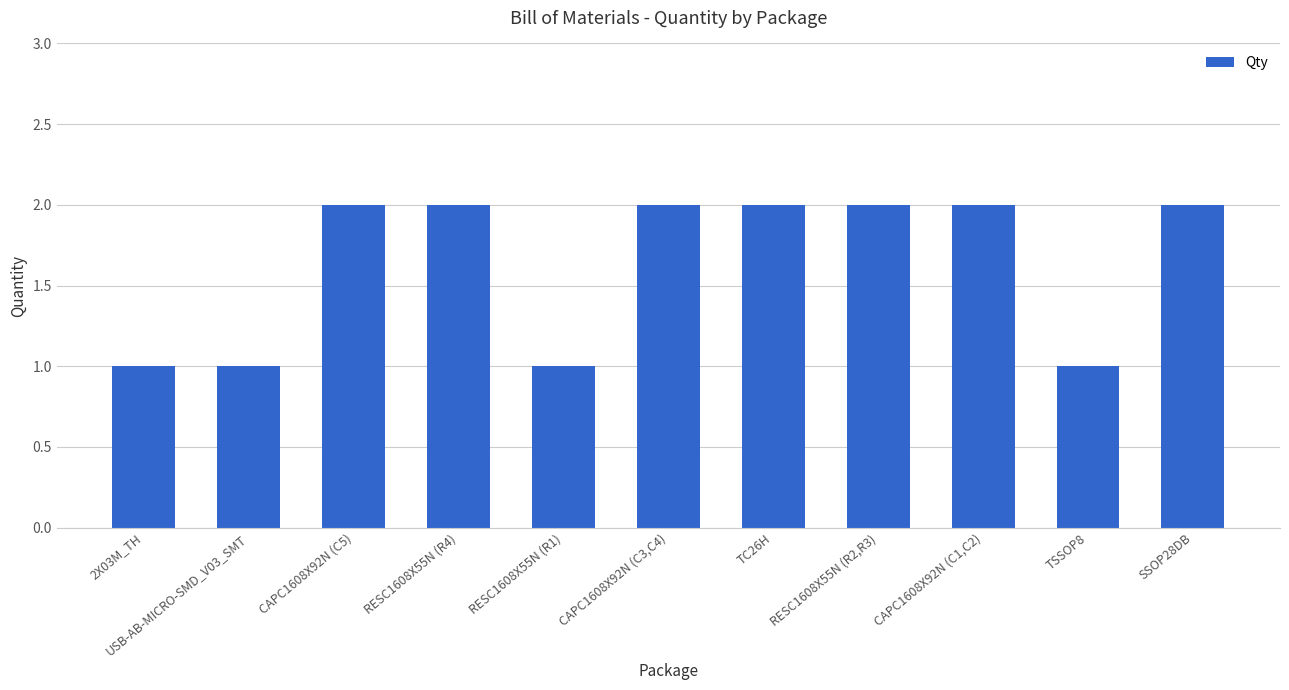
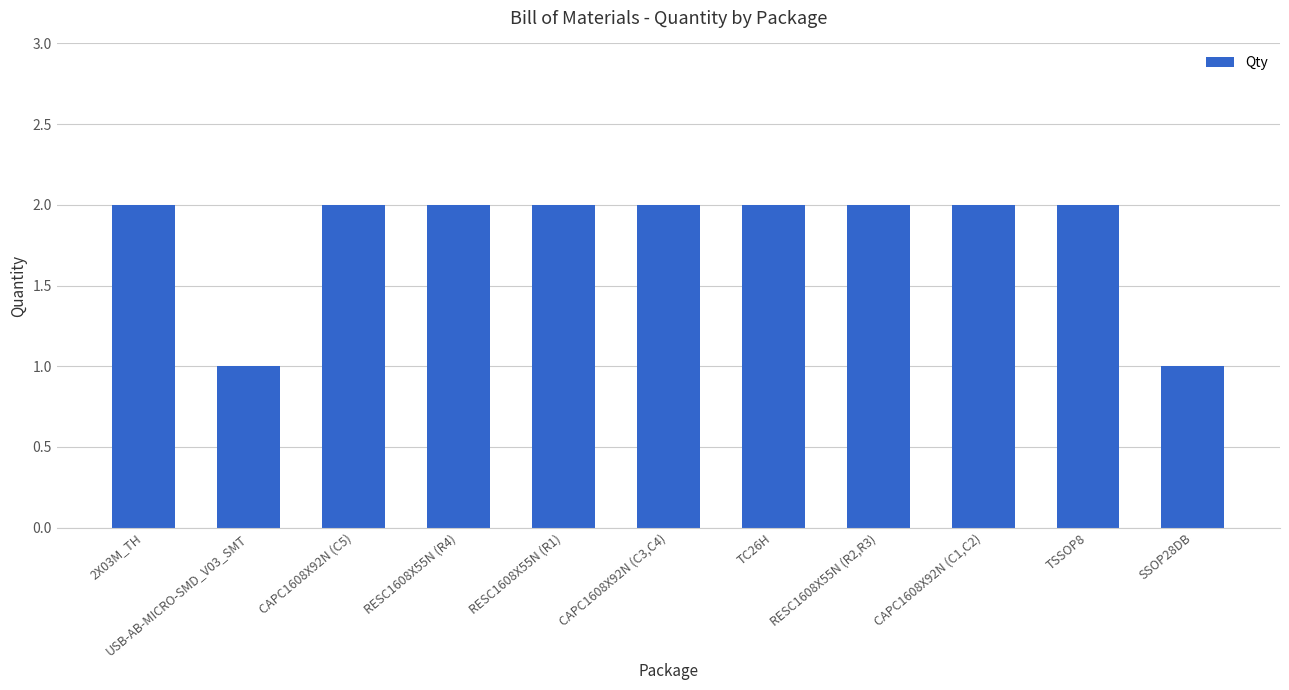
2X03M_TH: 1 -> 2
RESC1608X55N (R1): 1 -> 2
TSSOP8: 1 -> 2
SSOP28DB: 2 -> 1
